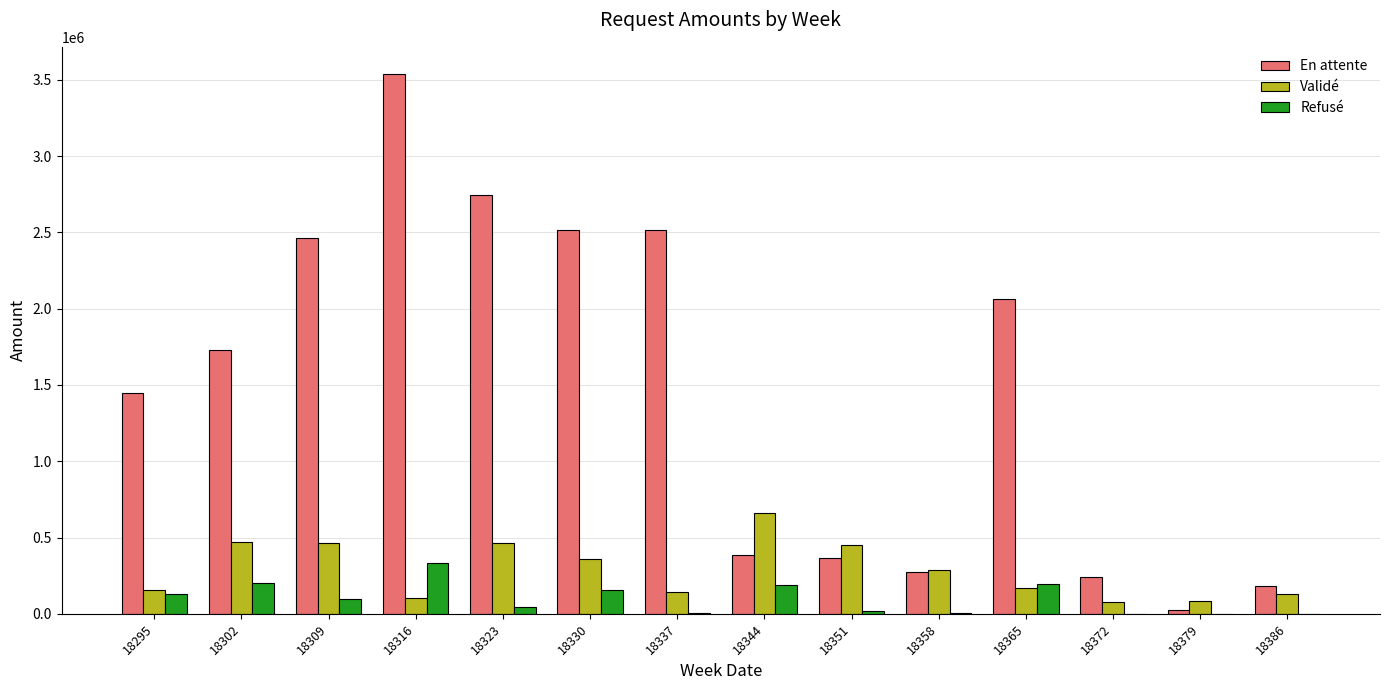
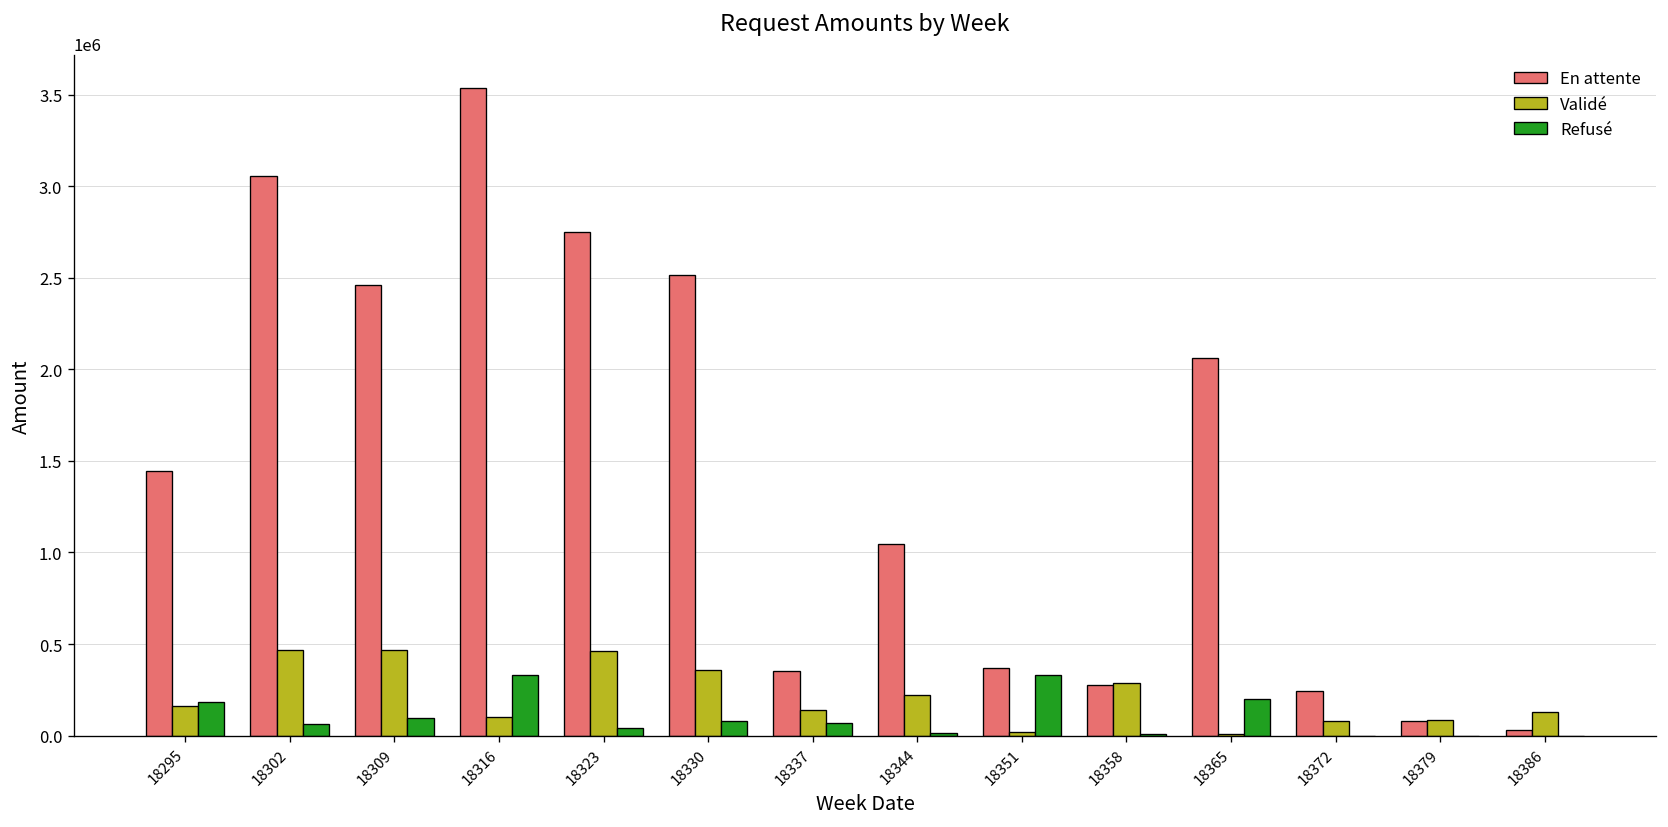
Refusé, 18295: 130000 -> 180000
En attente, 18302: 1730000 -> 3060000
Refusé, 18302: 200000 -> 70000
Refusé, 18330: 150000 -> 80000
En attente, 18337: 2510000 -> 350000
Refusé, 18337: 0 -> 70000
En attente, 18344: 390000 -> 1050000
Validé, 18344: 660000 -> 220000
Refusé, 18344: 190000 -> 20000
Validé, 18351: 450000 -> 20000
Refusé, 18351: 20000 -> 330000
Validé, 18365: 170000 -> 10000
En attente, 18379: 30000 -> 80000
En attente, 18386: 180000 -> 30000
